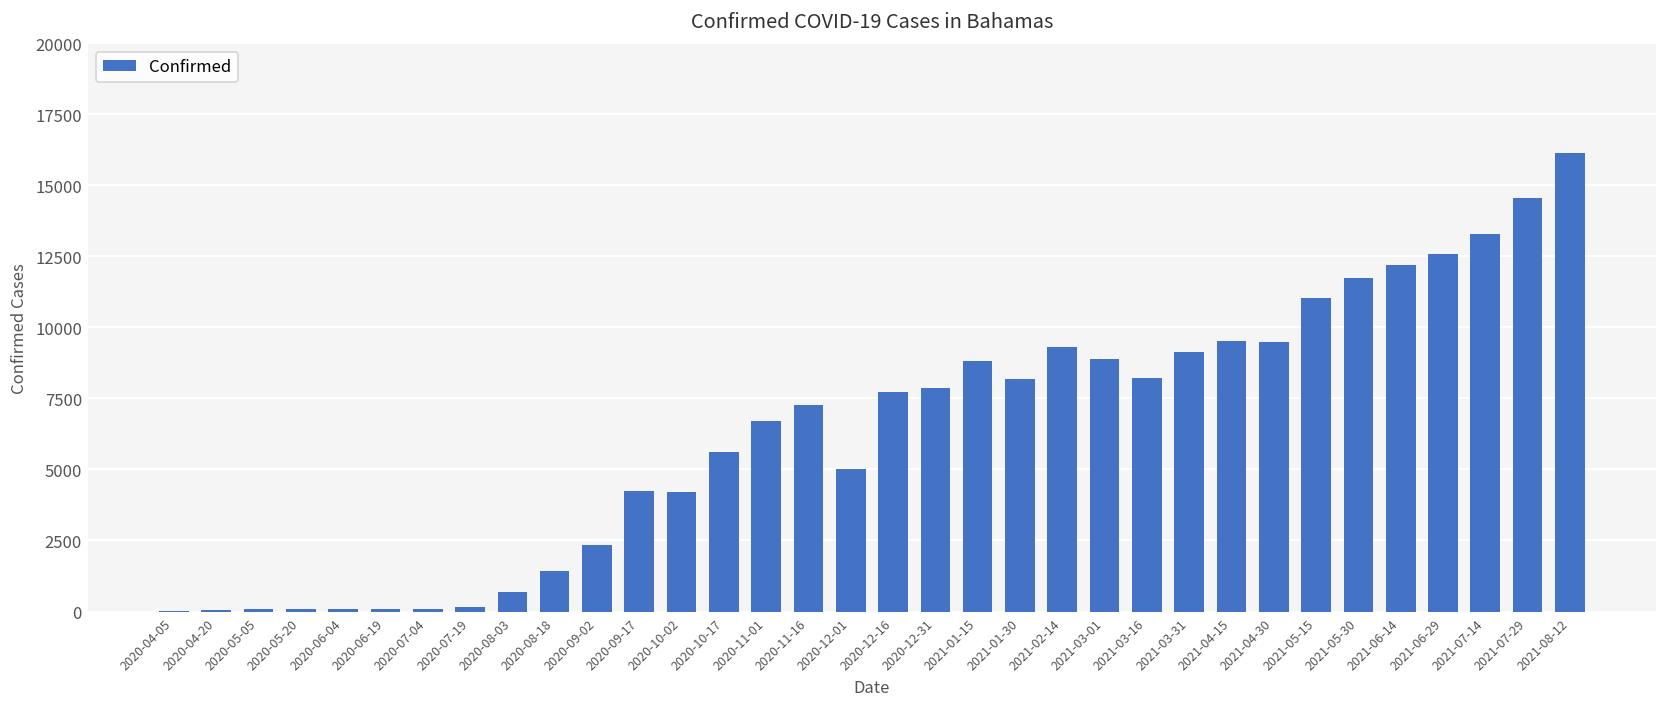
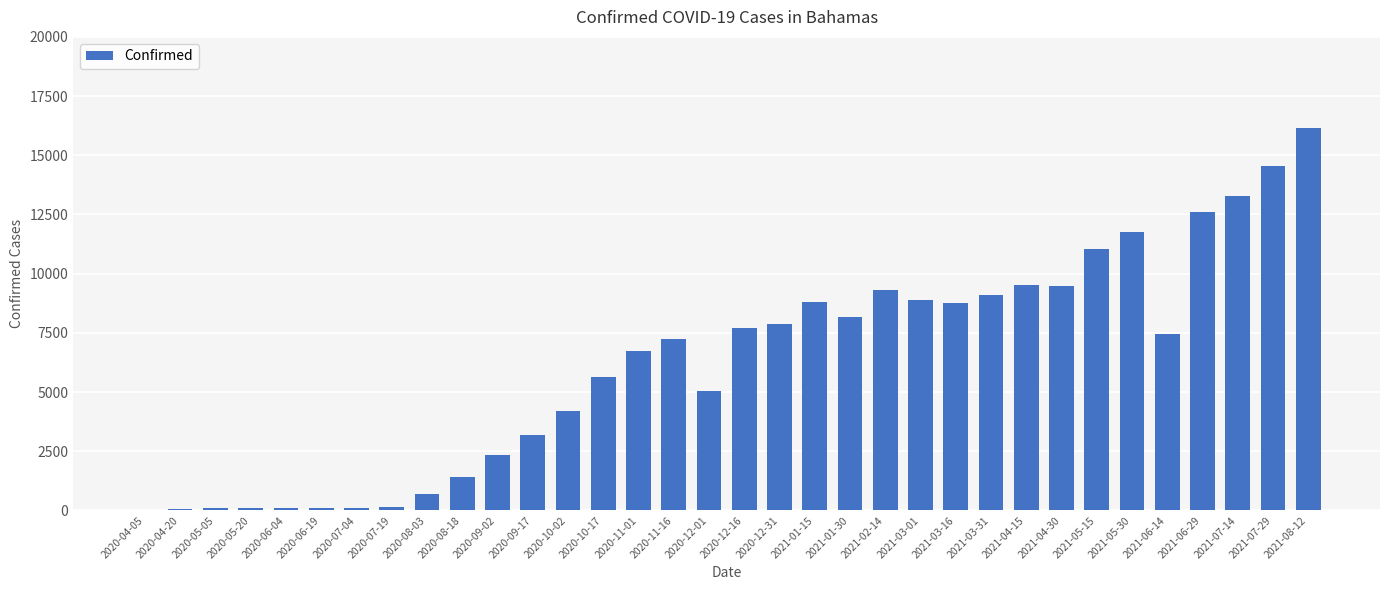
2020-09-17: 4200 -> 3200
2021-03-16: 8200 -> 8800
2021-06-14: 12200 -> 7400
